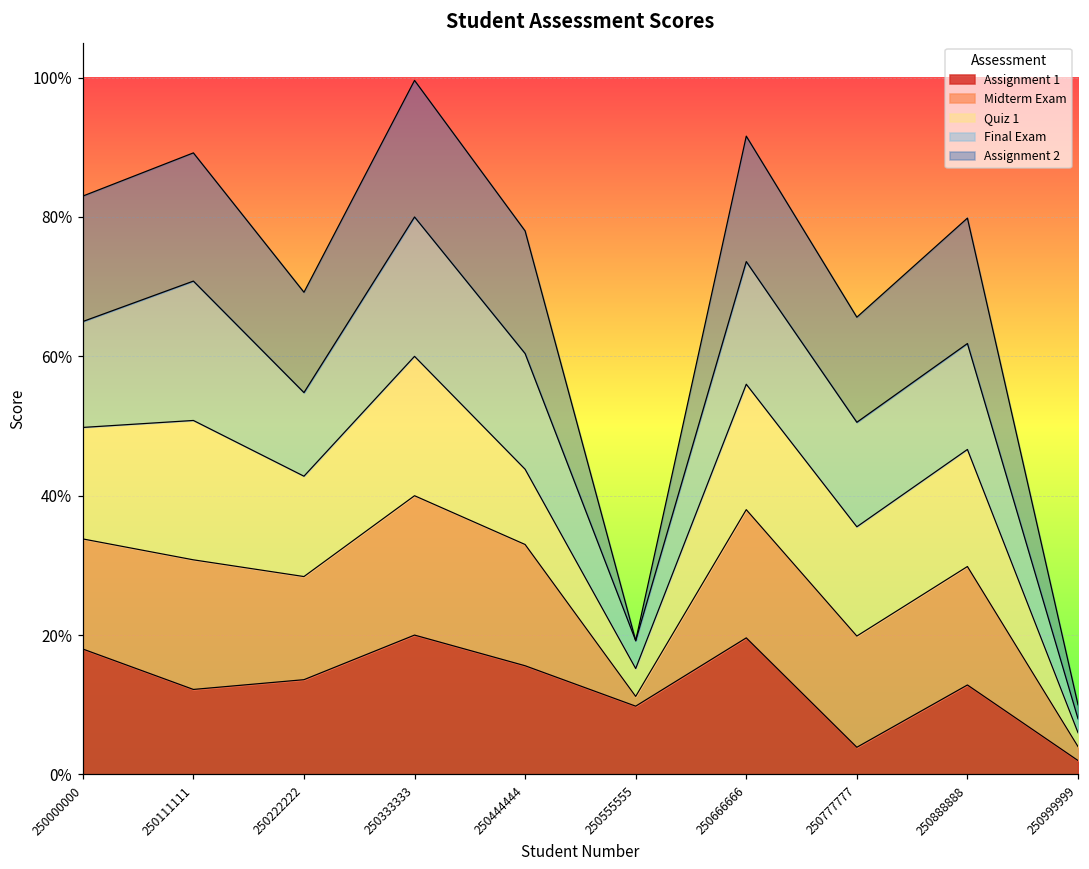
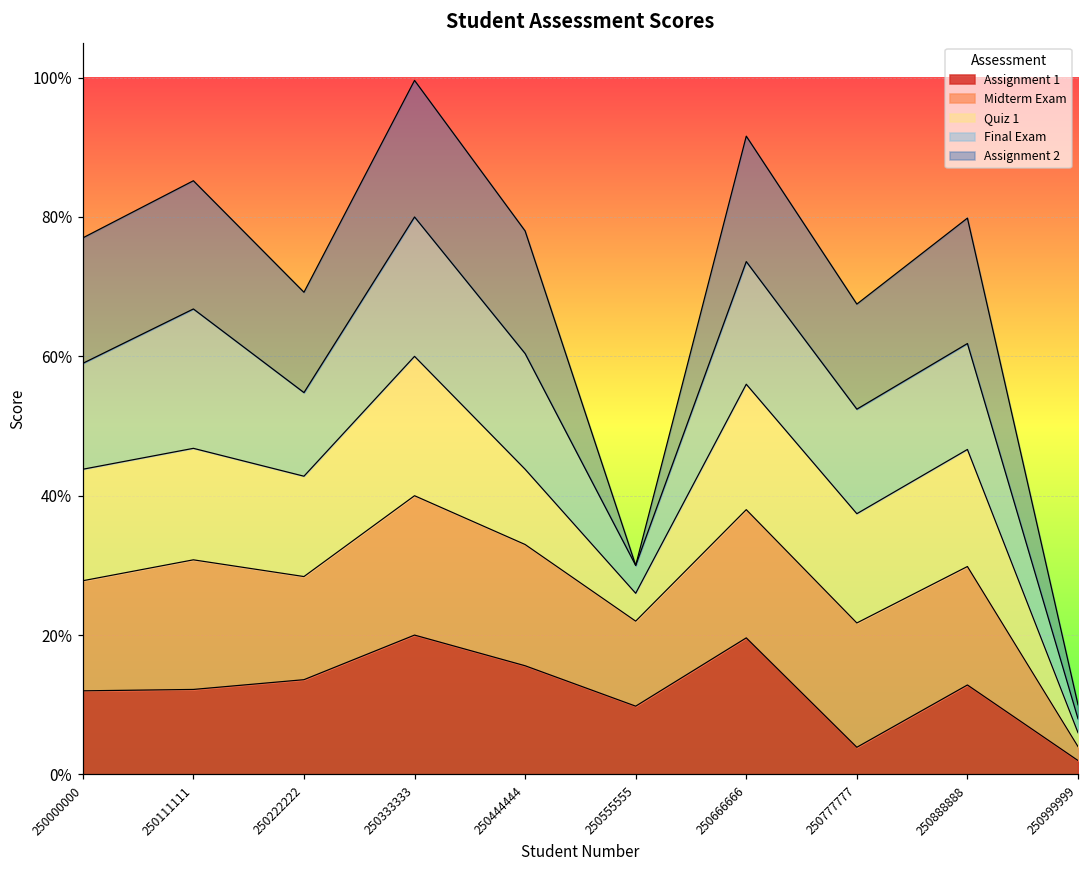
Assignment 1, 250000000: 18% -> 12%
Quiz 1, 250111111: 20% -> 16%
Midterm Exam, 250555555: 1% -> 12%
Midterm Exam, 250777777: 16% -> 18%
